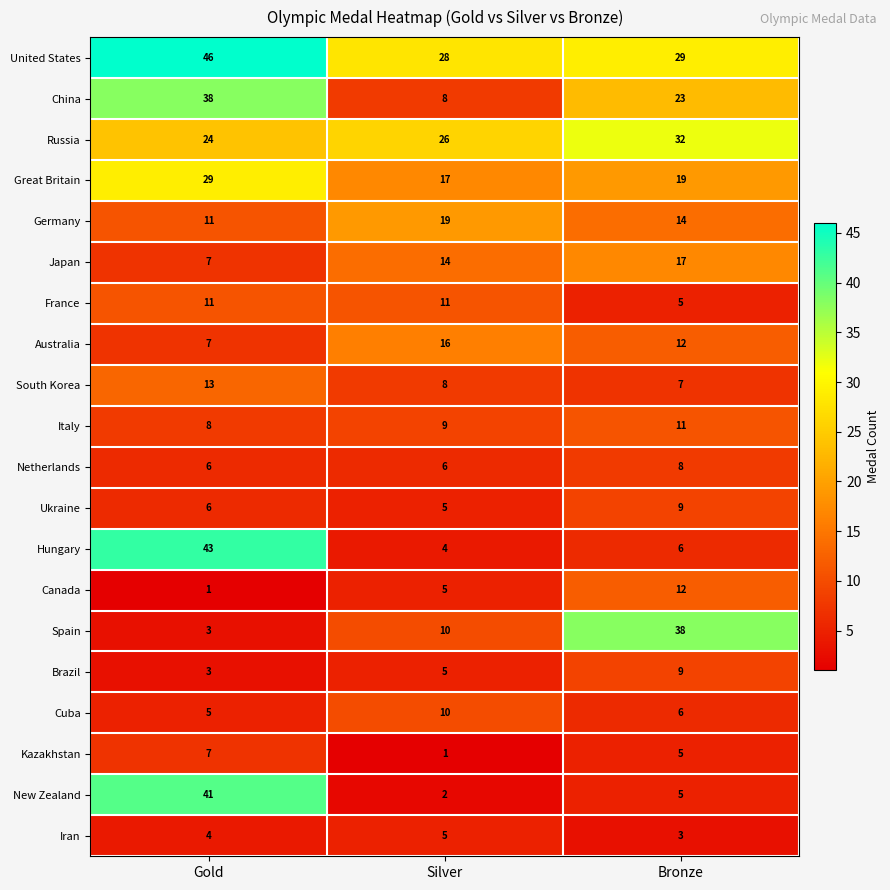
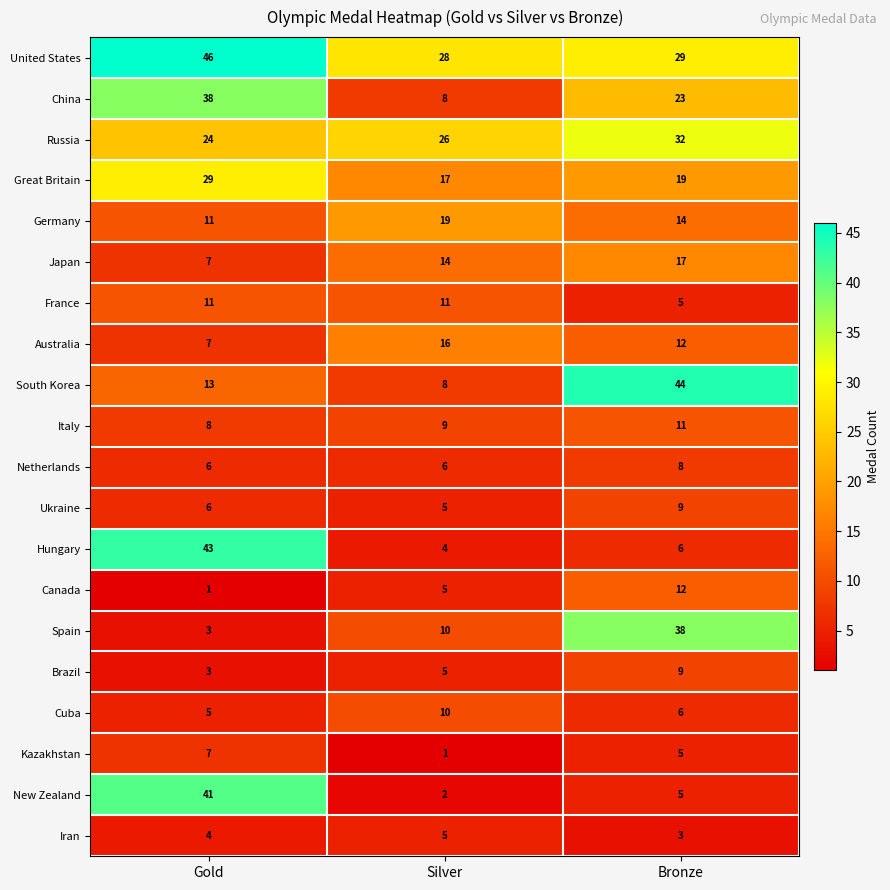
South Korea, Bronze: 7 -> 44
